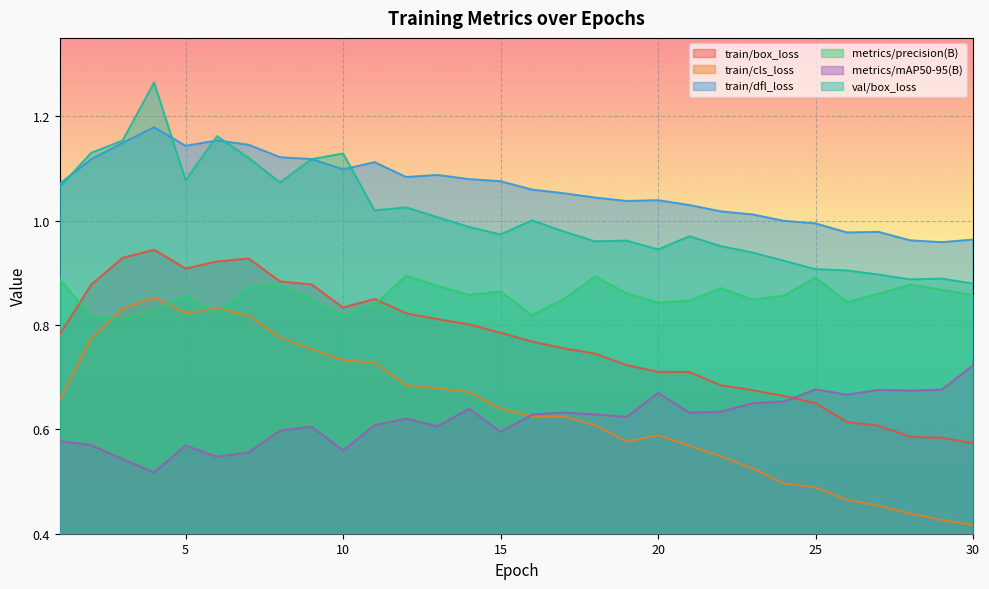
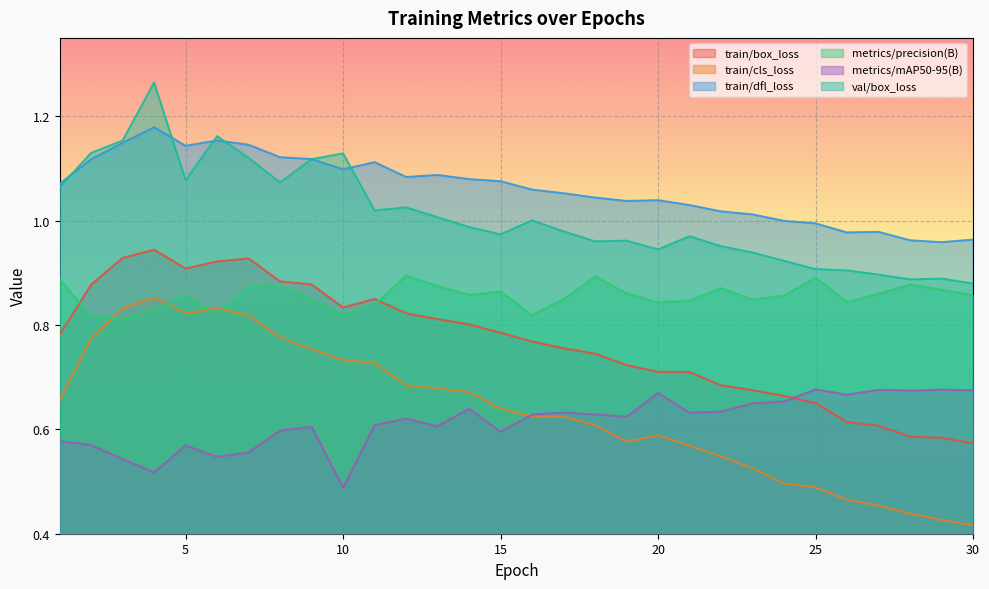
metrics/mAP50-95(B), 10: 0.56 -> 0.49
metrics/mAP50-95(B), 30: 0.72 -> 0.67
